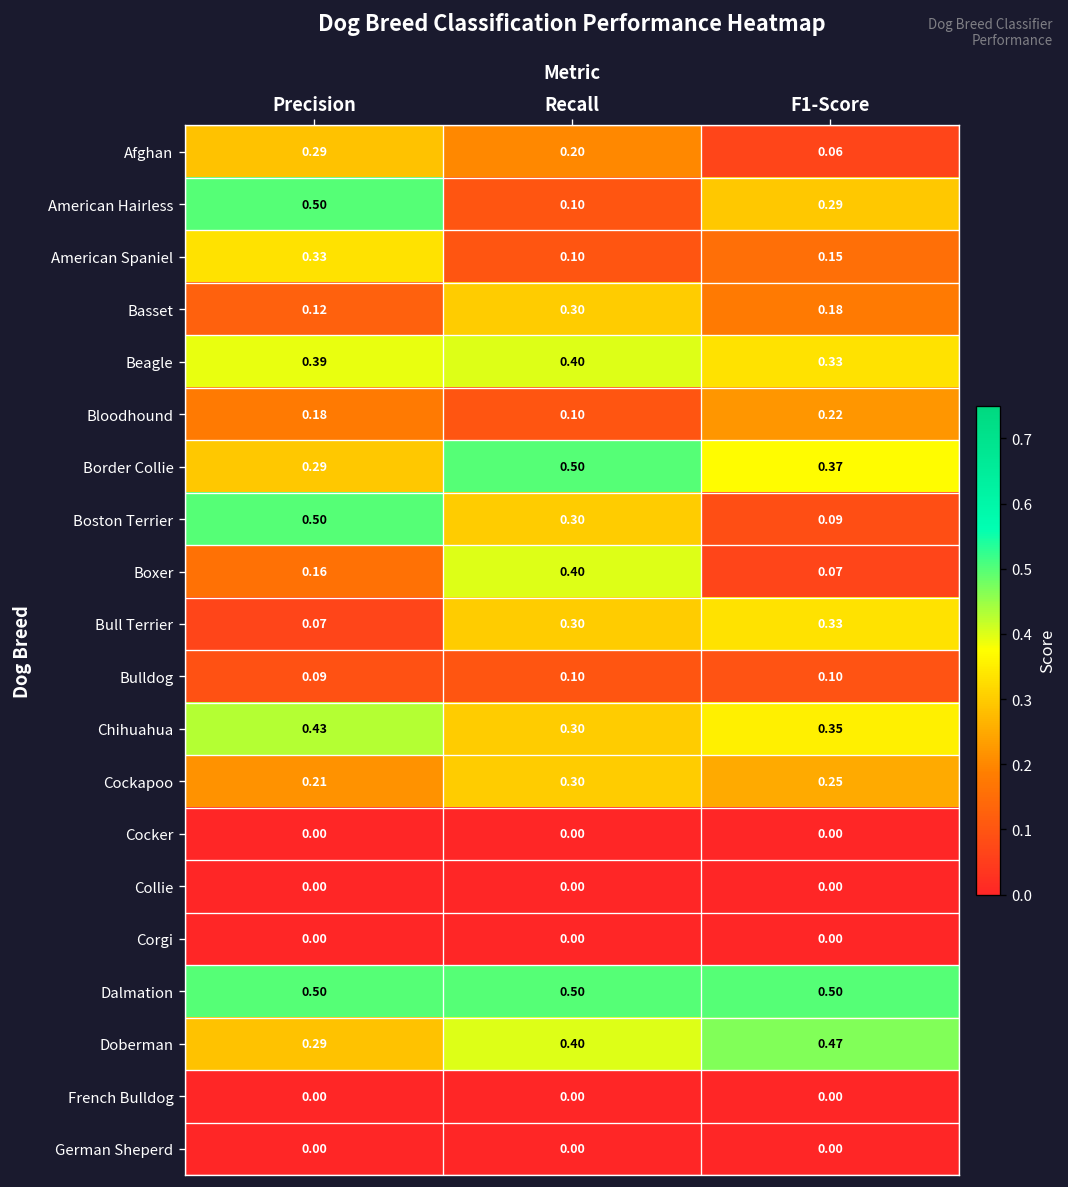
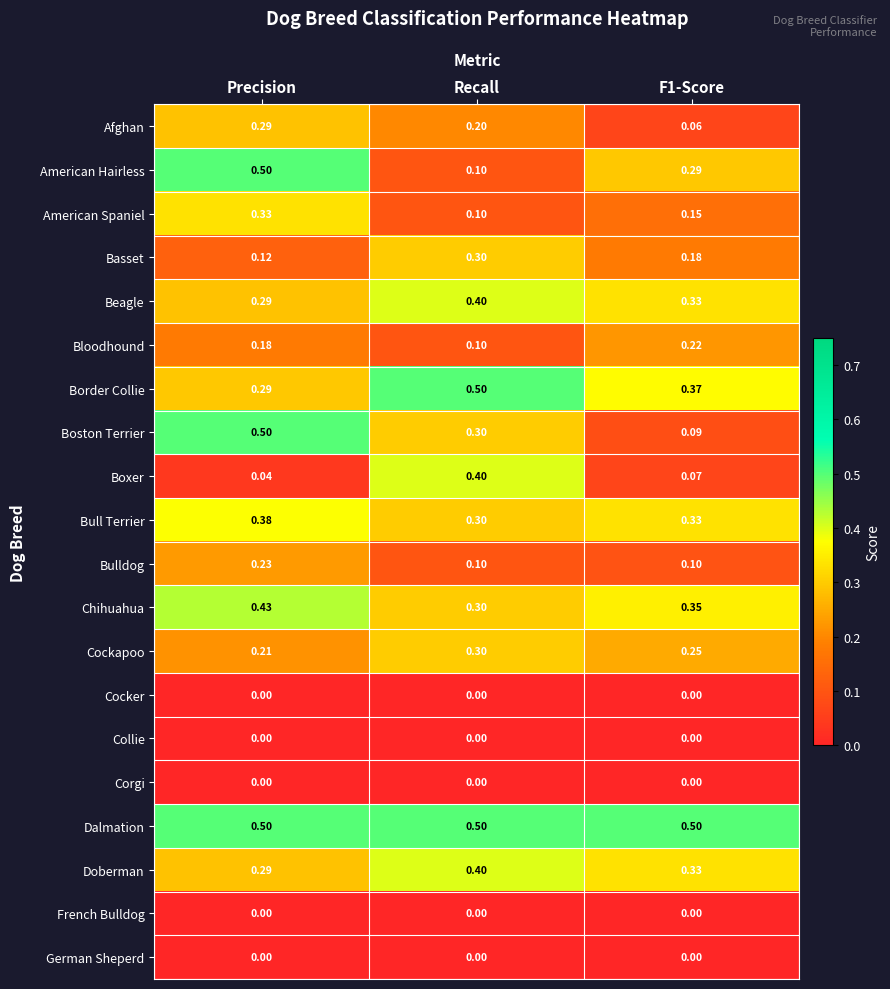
Beagle, Precision: 0.39 -> 0.29
Boxer, Precision: 0.16 -> 0.04
Bull Terrier, Precision: 0.07 -> 0.38
Bulldog, Precision: 0.09 -> 0.23
Doberman, F1-Score: 0.47 -> 0.33
